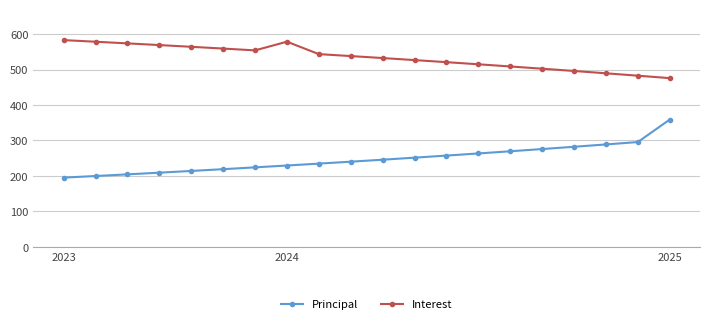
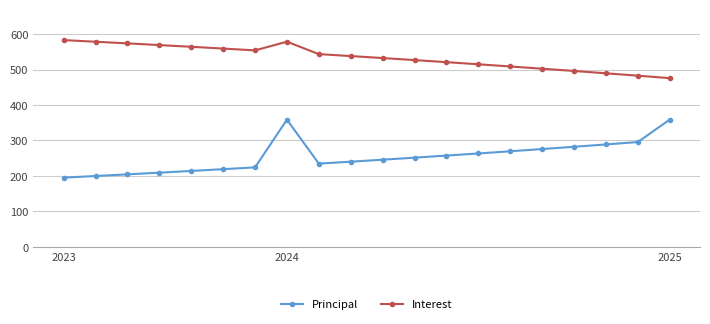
Principal, 2024: 230 -> 360
